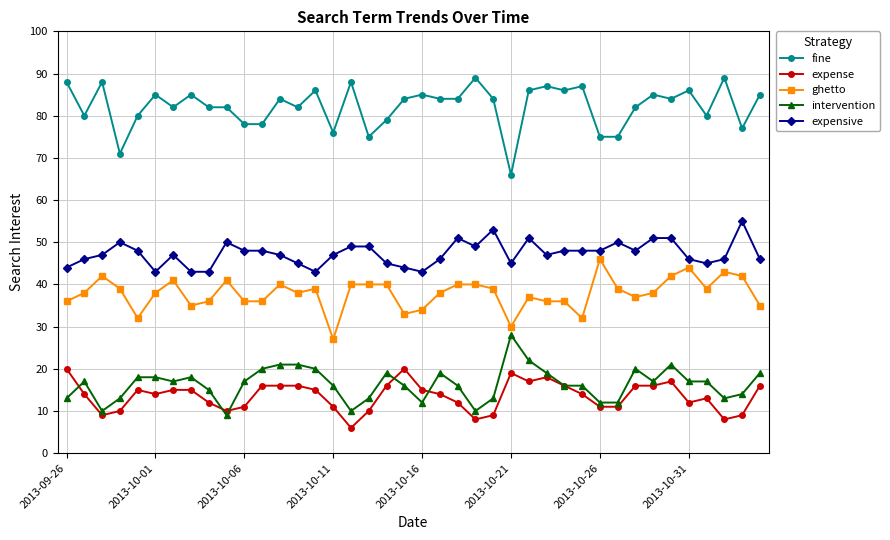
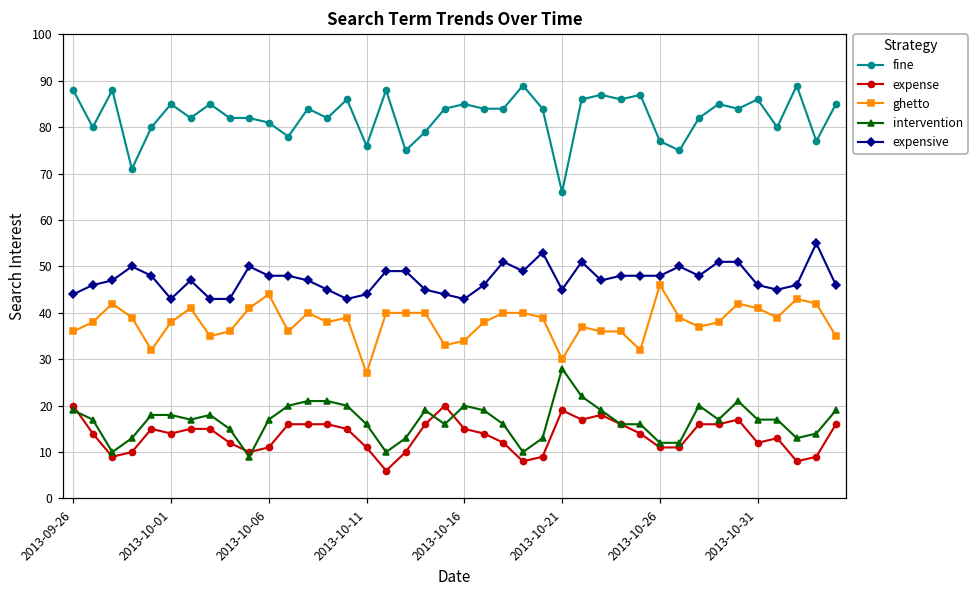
intervention, 2013-09-26: 13 -> 19
fine, 2013-10-06: 78 -> 81
ghetto, 2013-10-06: 36 -> 44
expensive, 2013-10-11: 47 -> 44
intervention, 2013-10-16: 12 -> 20
fine, 2013-10-26: 75 -> 77
ghetto, 2013-10-31: 44 -> 41
